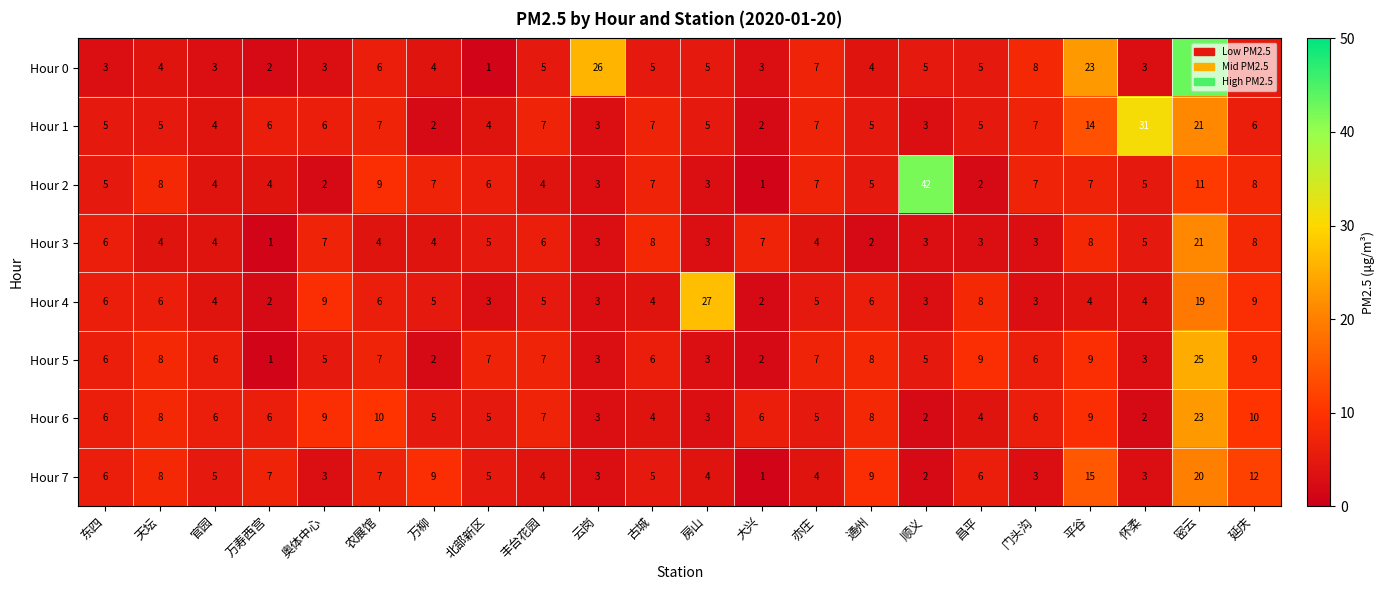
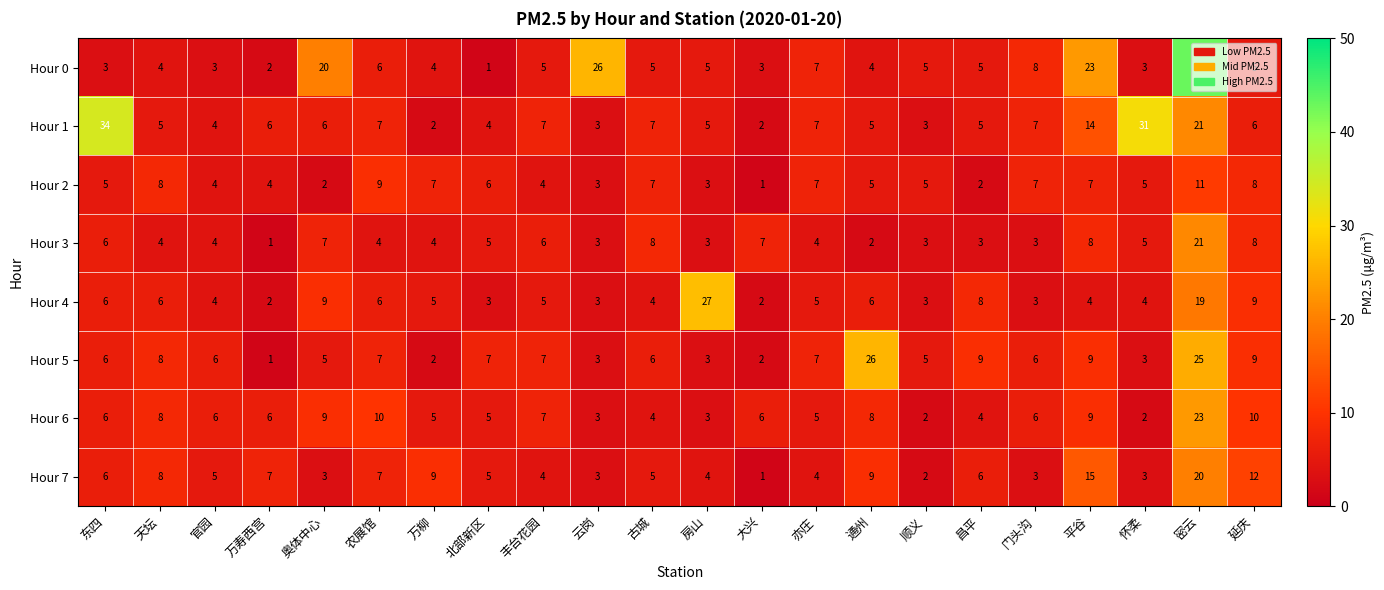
Hour 0, 奥体中心: 3 -> 20
Hour 1, 东四: 5 -> 34
Hour 2, 顺义: 42 -> 5
Hour 5, 通州: 8 -> 26
